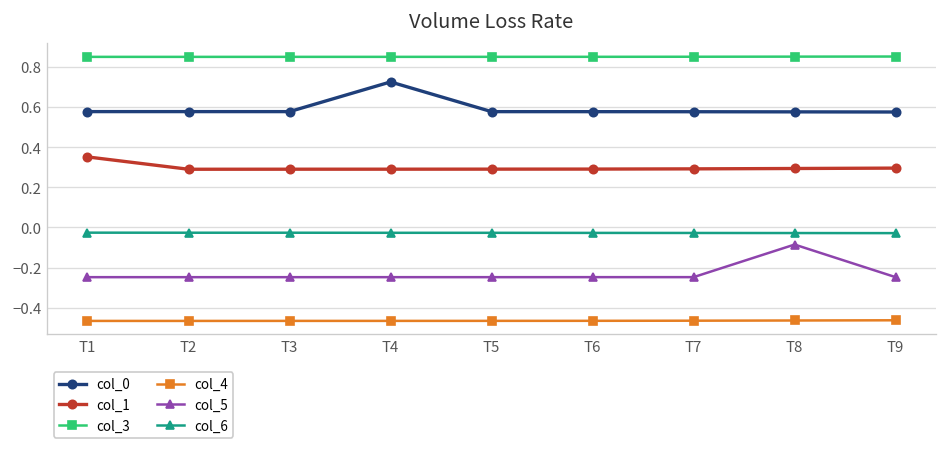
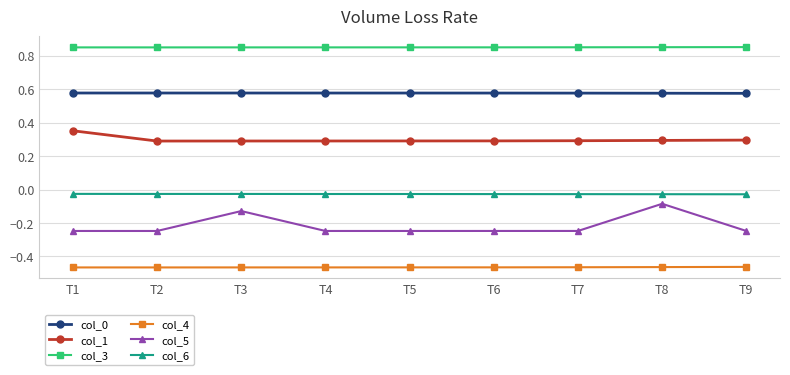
col_5, T3: -0.25 -> -0.13
col_0, T4: 0.72 -> 0.58
